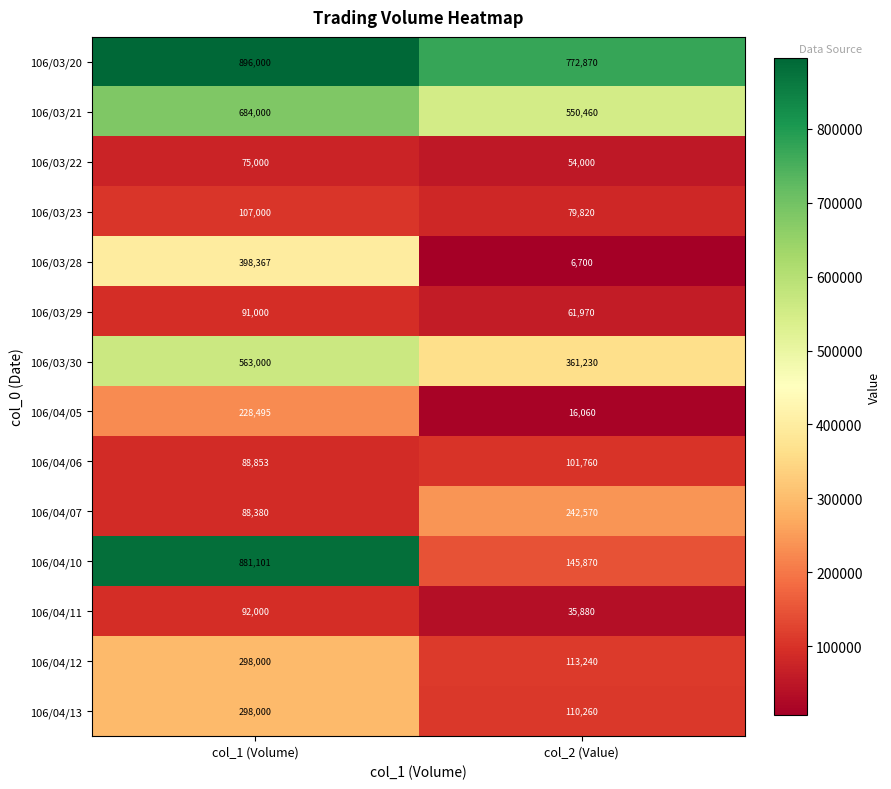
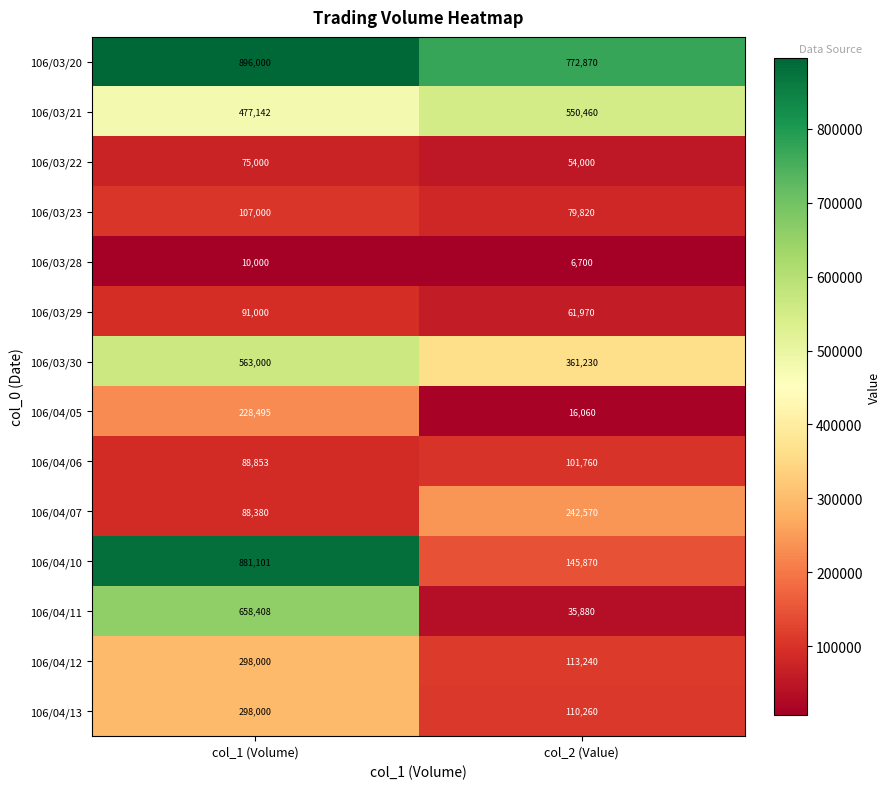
106/03/21, col_1 (Volume): 684,000 -> 477,142
106/03/28, col_1 (Volume): 398,367 -> 10,000
106/04/11, col_1 (Volume): 92,000 -> 658,408
